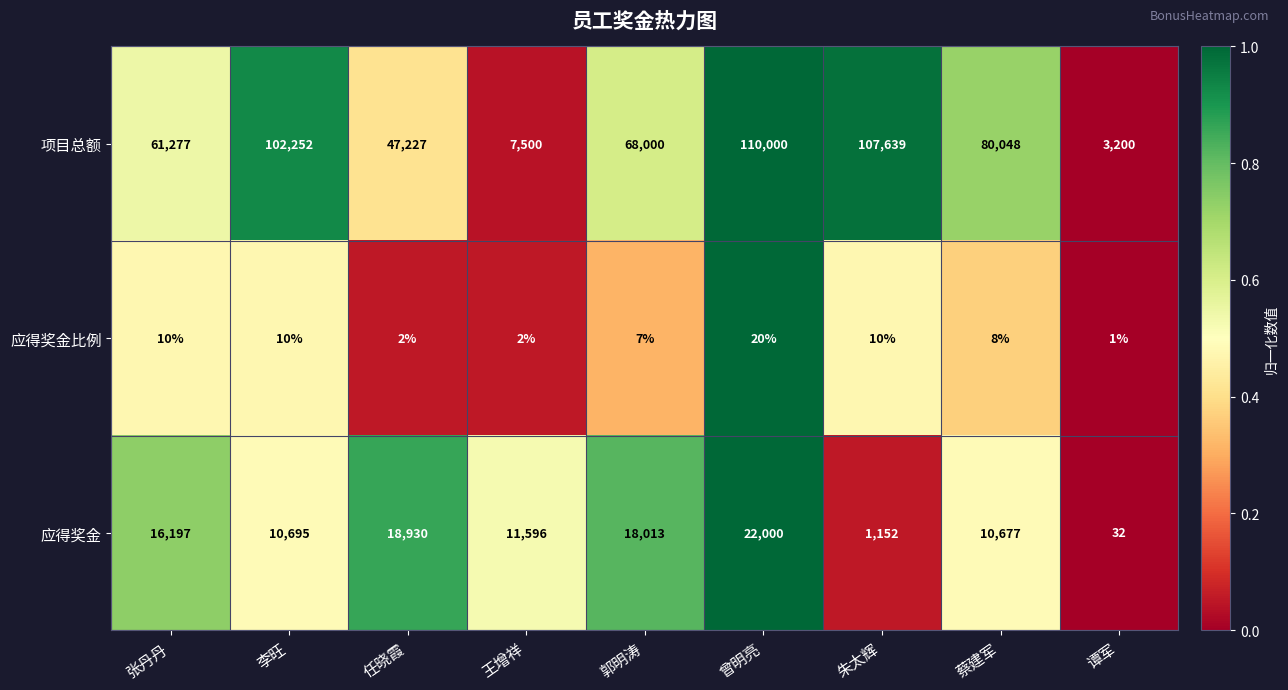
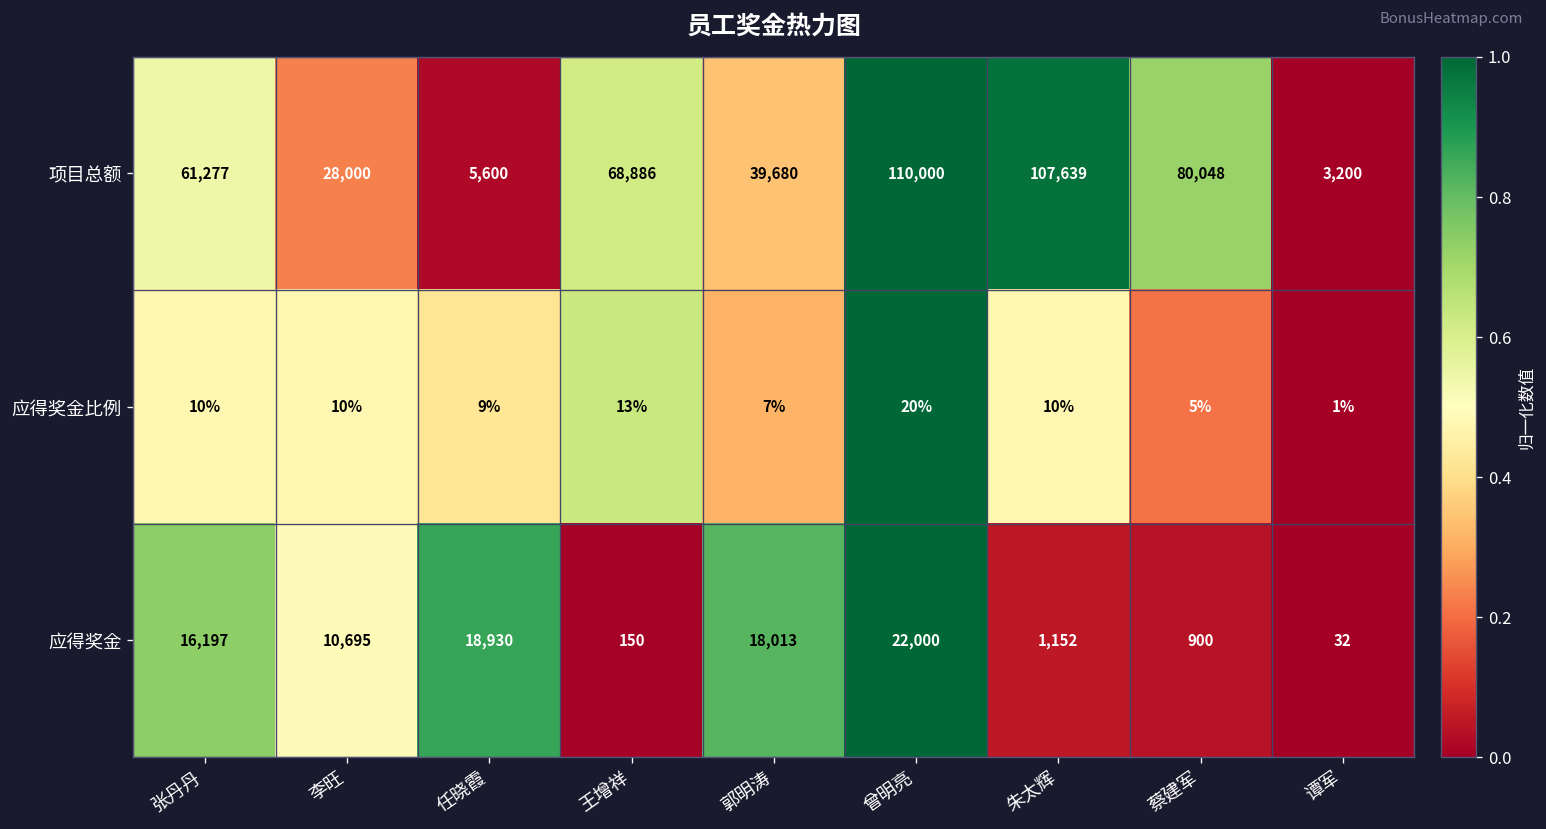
项目总额, 李旺: 102,252 -> 28,000
项目总额, 任晓霞: 47,227 -> 5,600
项目总额, 王增祥: 7,500 -> 68,886
项目总额, 郭明涛: 68,000 -> 39,680
应得奖金比例, 任晓霞: 2% -> 9%
应得奖金比例, 王增祥: 2% -> 13%
应得奖金比例, 蔡建军: 8% -> 5%
应得奖金, 王增祥: 11,596 -> 150
应得奖金, 蔡建军: 10,677 -> 900
